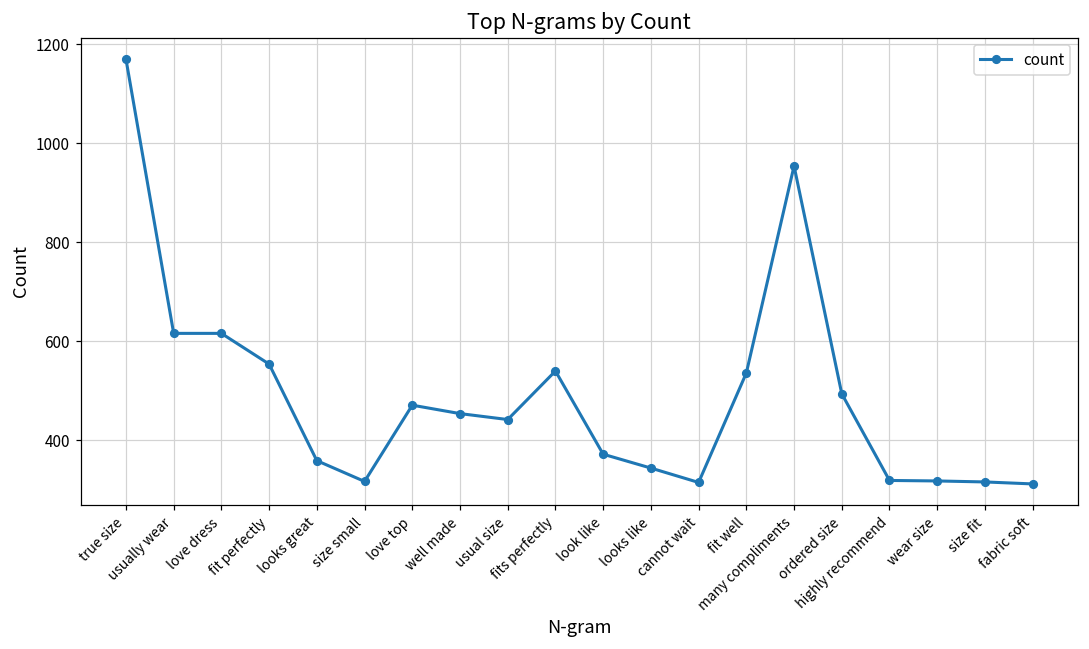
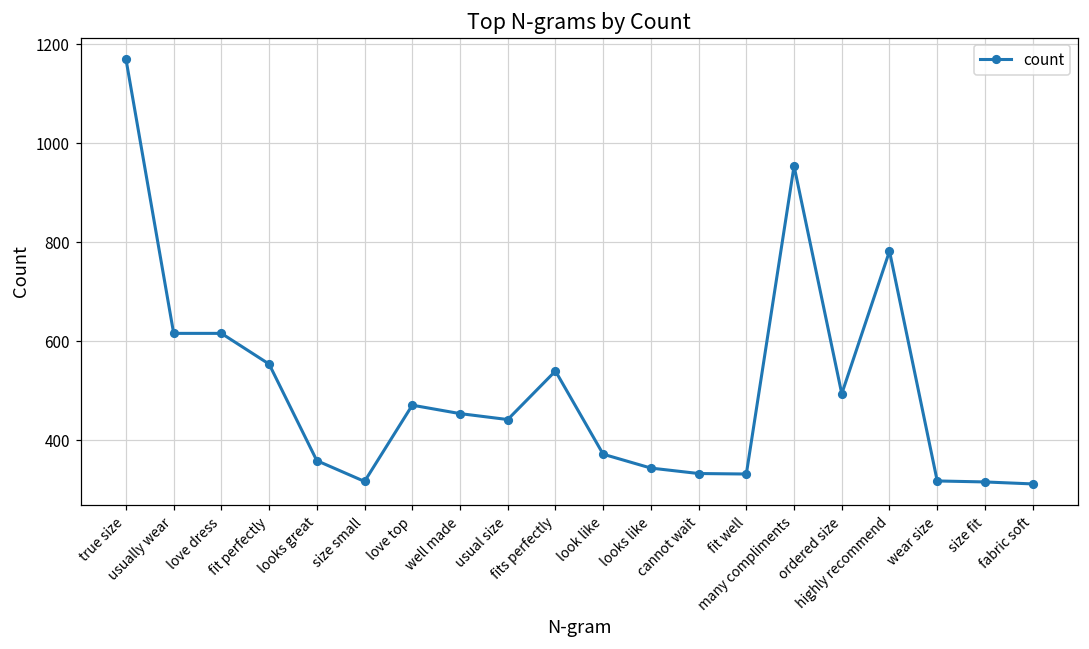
cannot wait: 320 -> 330
fit well: 540 -> 330
highly recommend: 320 -> 780
